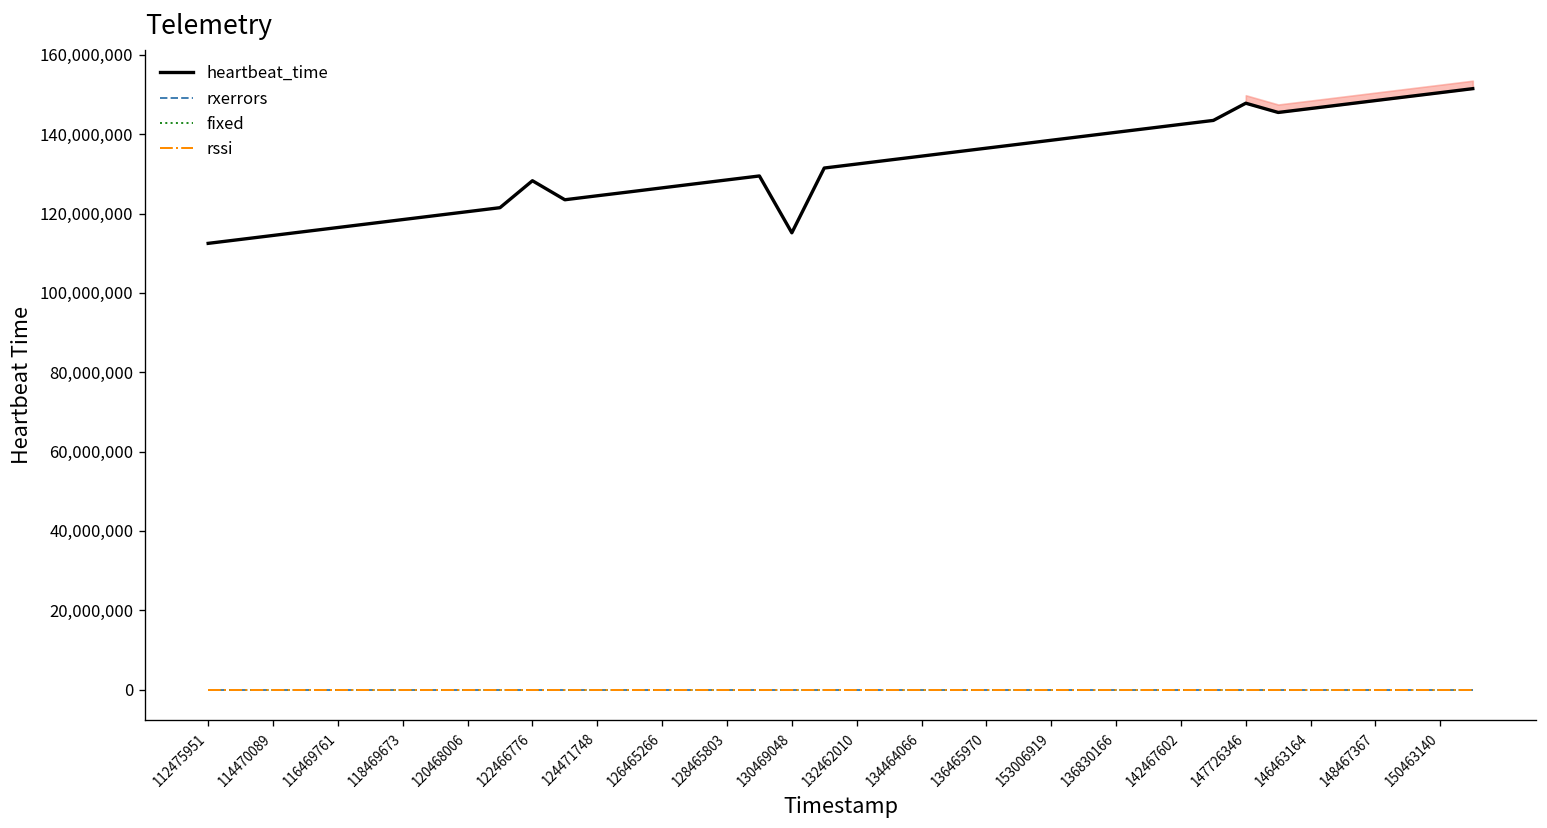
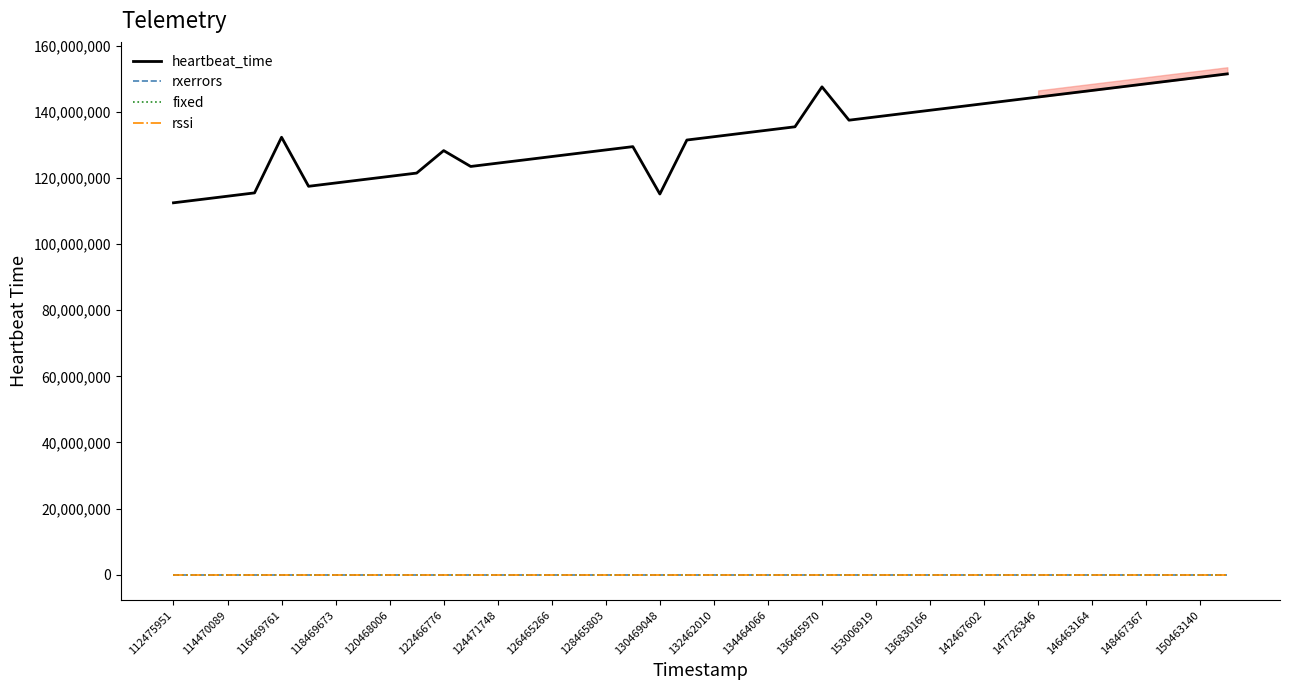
heartbeat_time, 116469761: 116,000,000 -> 132,000,000
heartbeat_time, 136465970: 136,000,000 -> 148,000,000
heartbeat_time, 147726346: 148,000,000 -> 144,000,000
